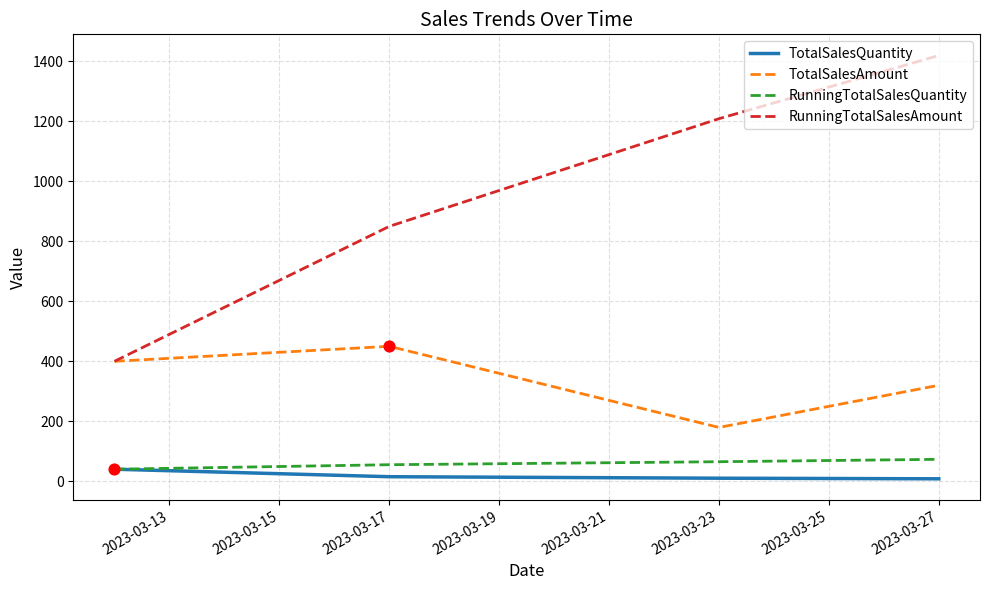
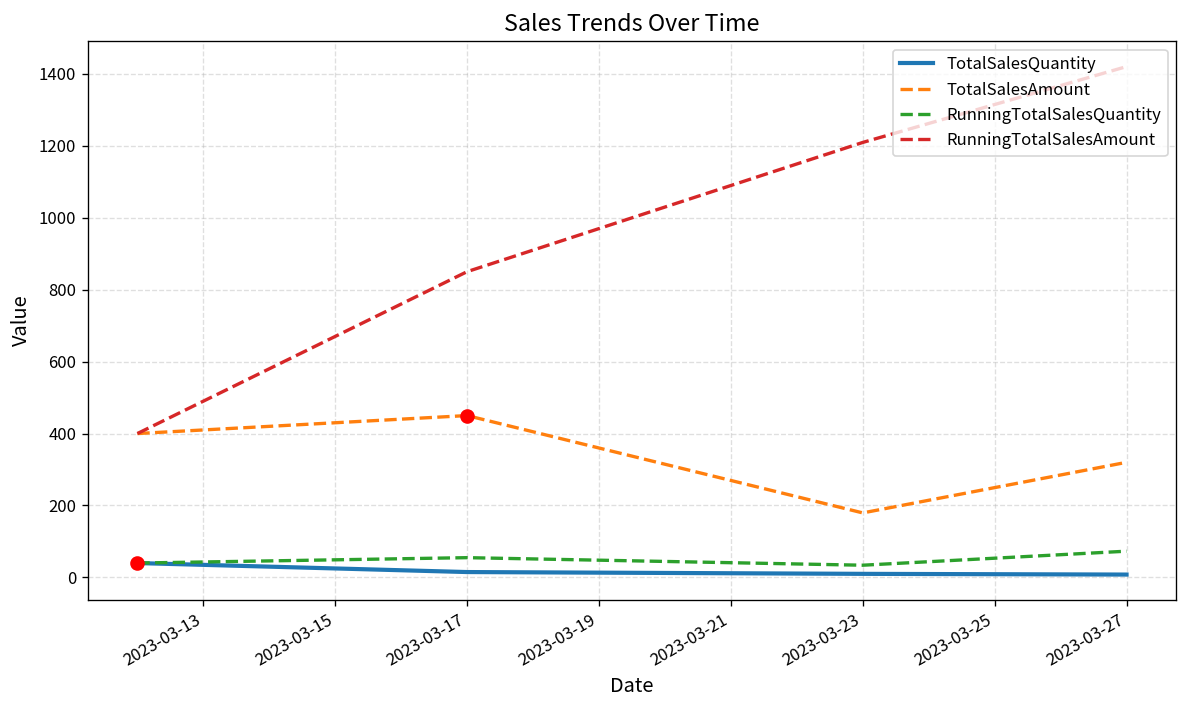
RunningTotalSalesQuantity, 2023-03-23: 70 -> 30
